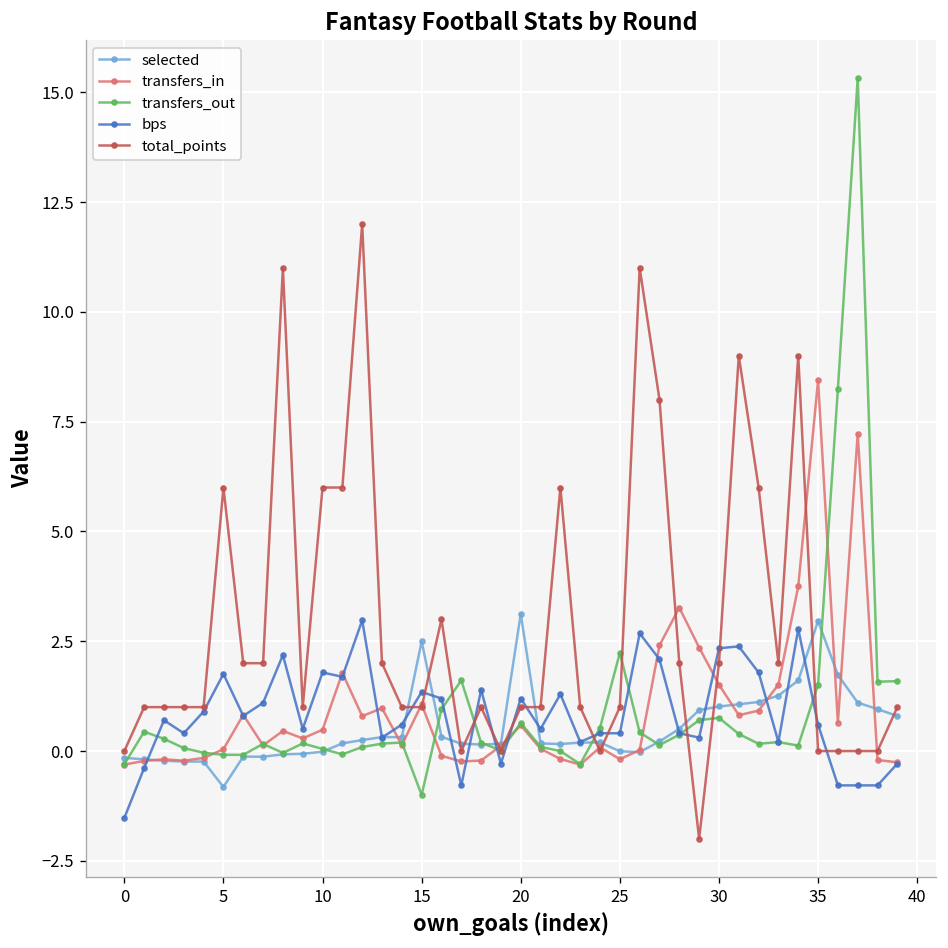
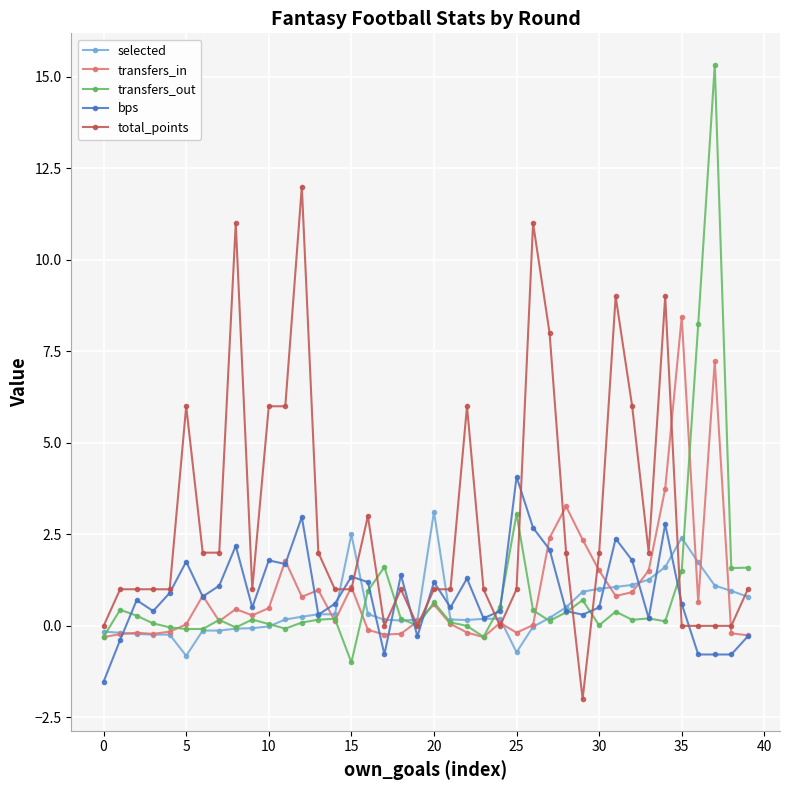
selected, 25: 0.0 -> -0.7
transfers_out, 25: 2.2 -> 3.1
bps, 25: 0.4 -> 4.1
transfers_out, 30: 0.8 -> 0.0
bps, 30: 2.3 -> 0.5
selected, 35: 3.0 -> 2.4
